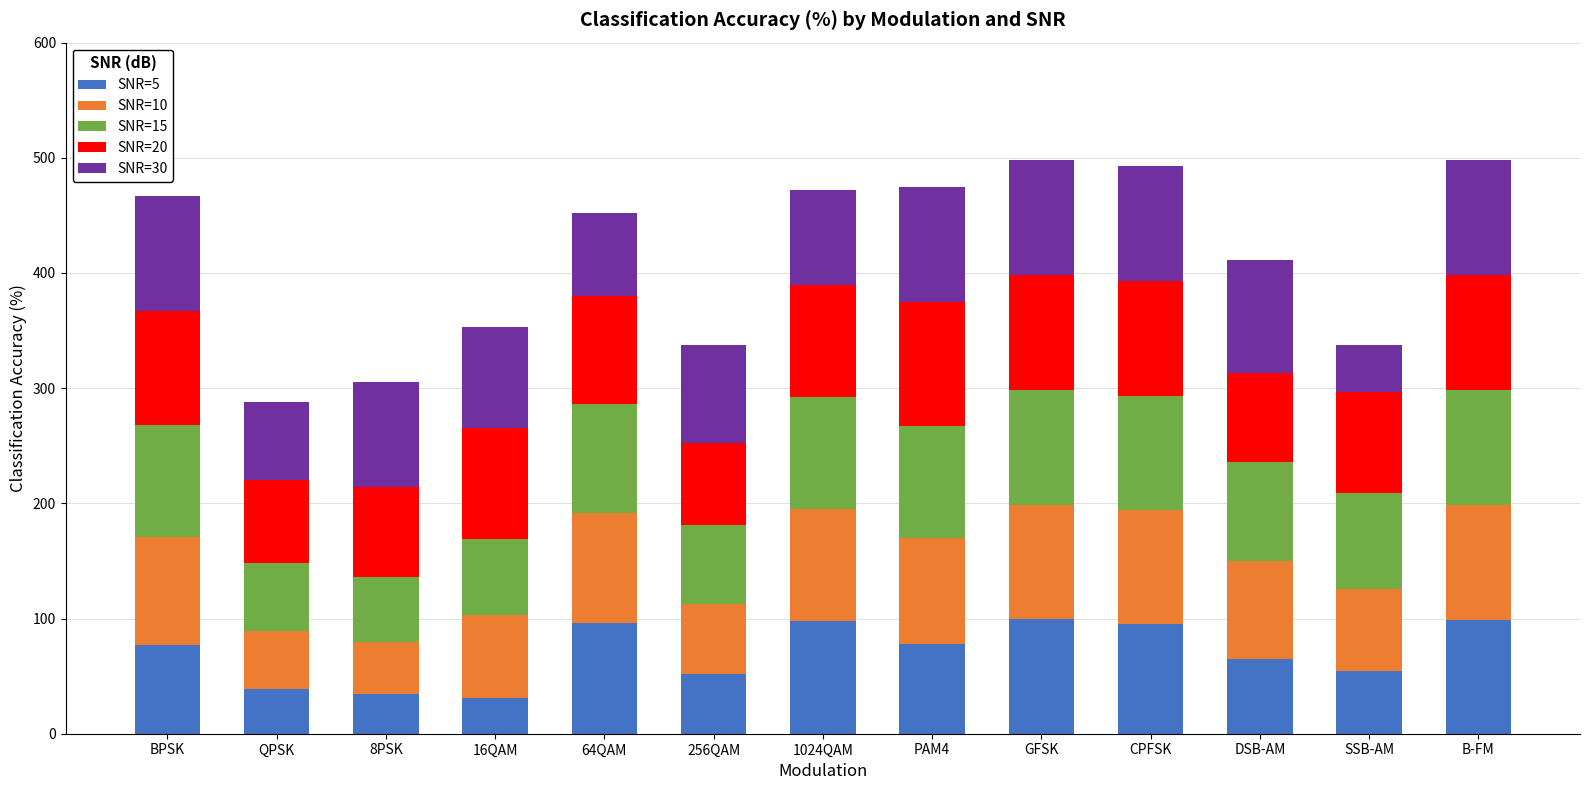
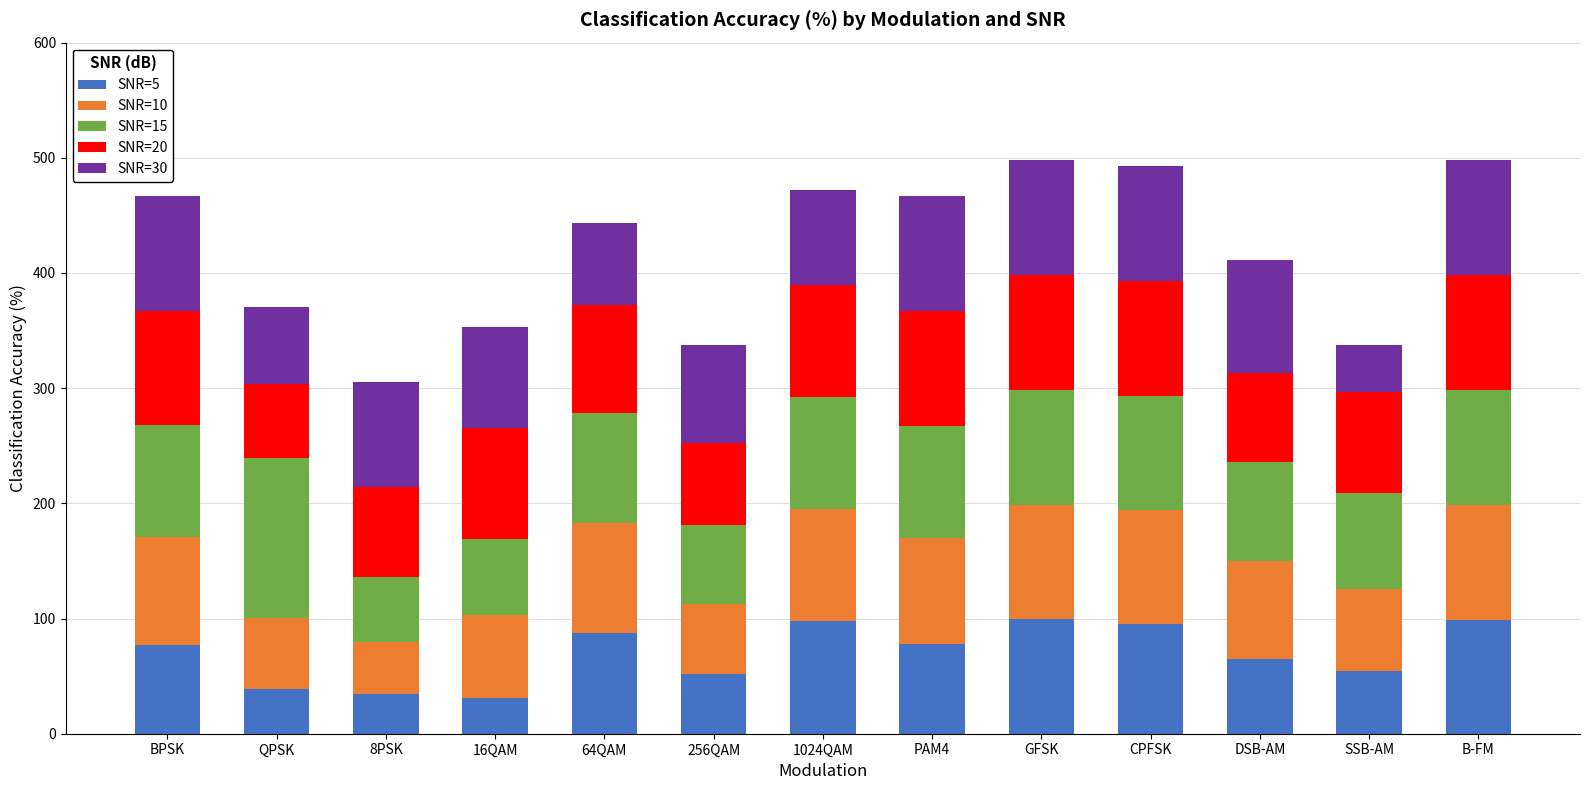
SNR=10, QPSK: 50 -> 61
SNR=15, QPSK: 59 -> 139
SNR=20, QPSK: 72 -> 63
SNR=5, 64QAM: 96 -> 87
SNR=20, PAM4: 107 -> 100
